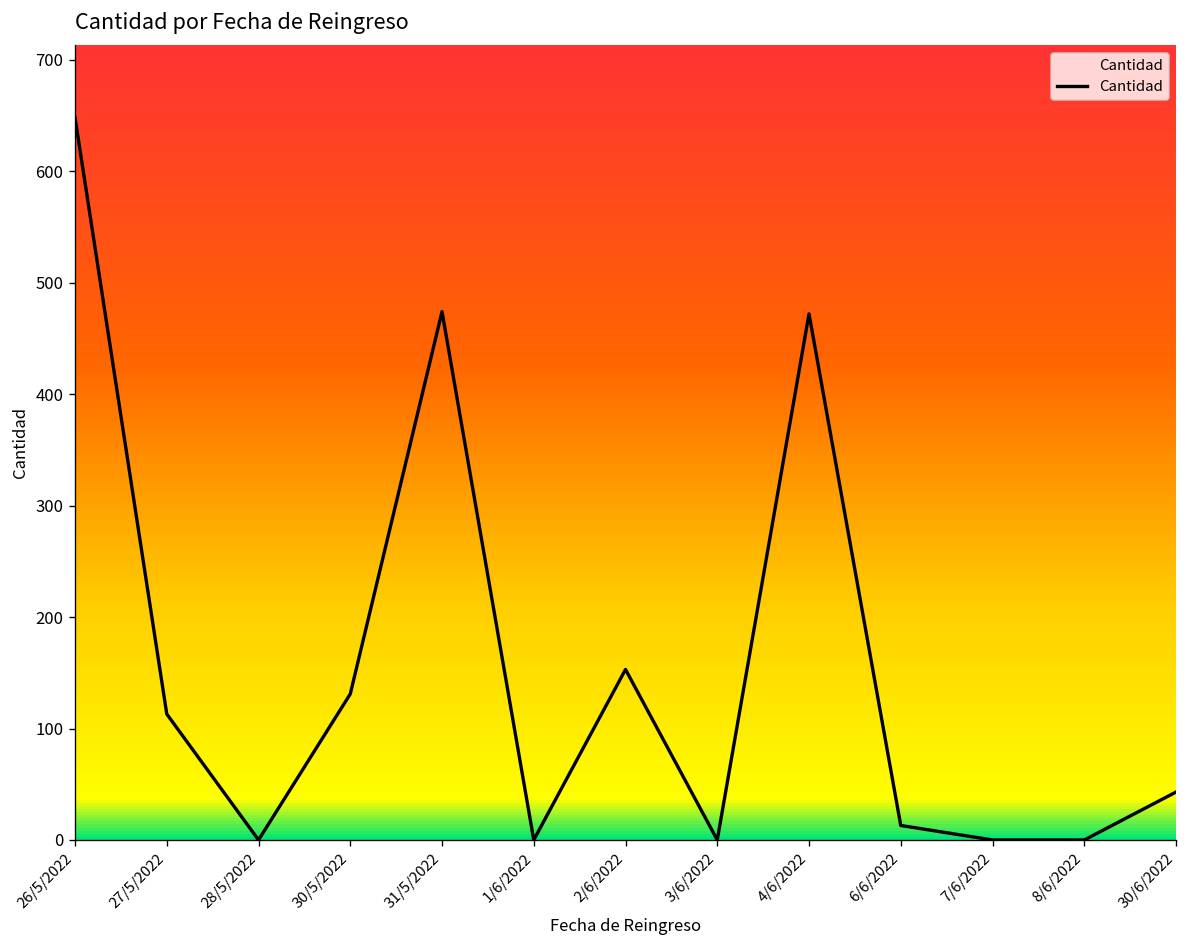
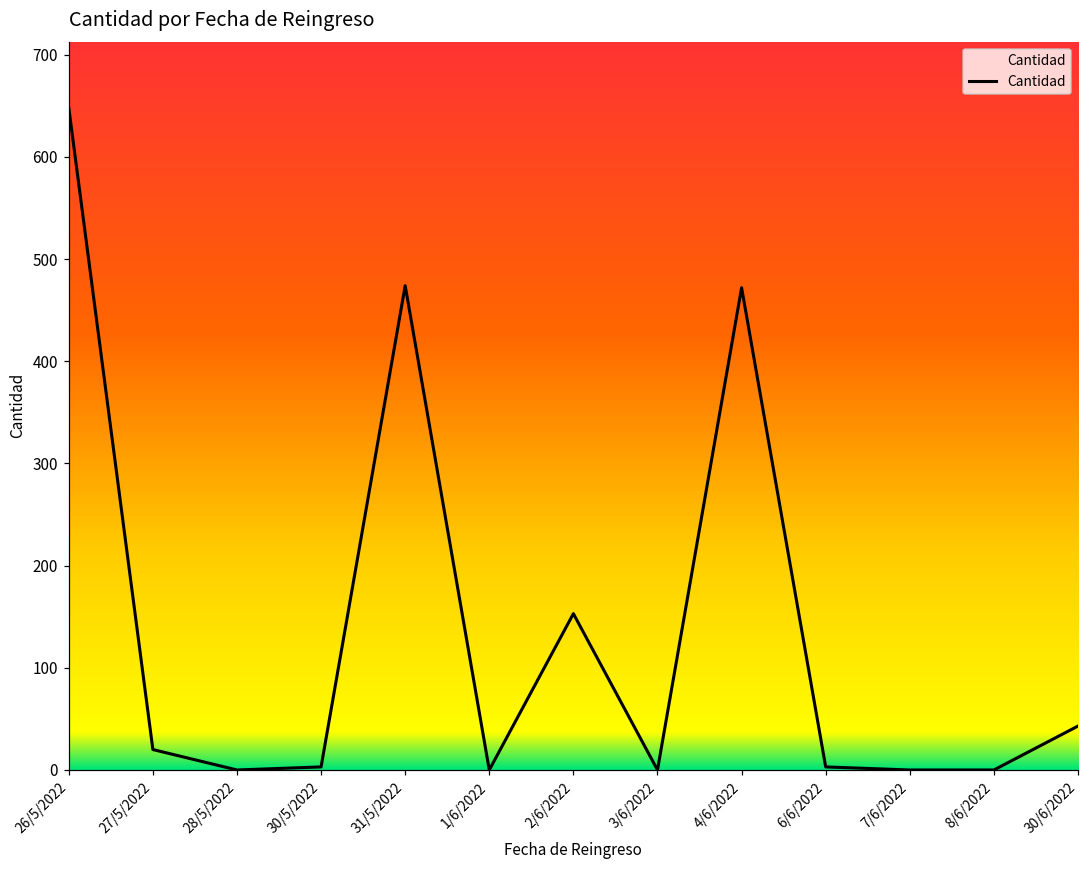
27/5/2022: 110 -> 20
30/5/2022: 130 -> 0
6/6/2022: 10 -> 0
